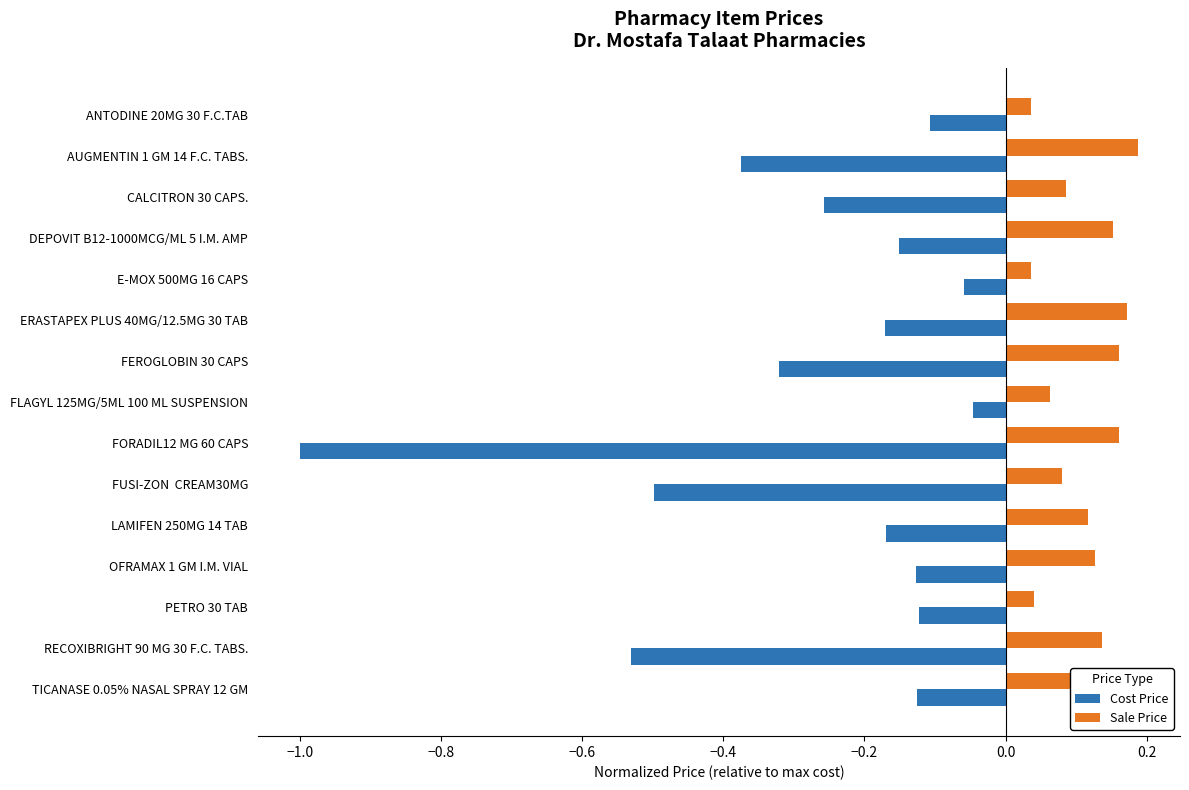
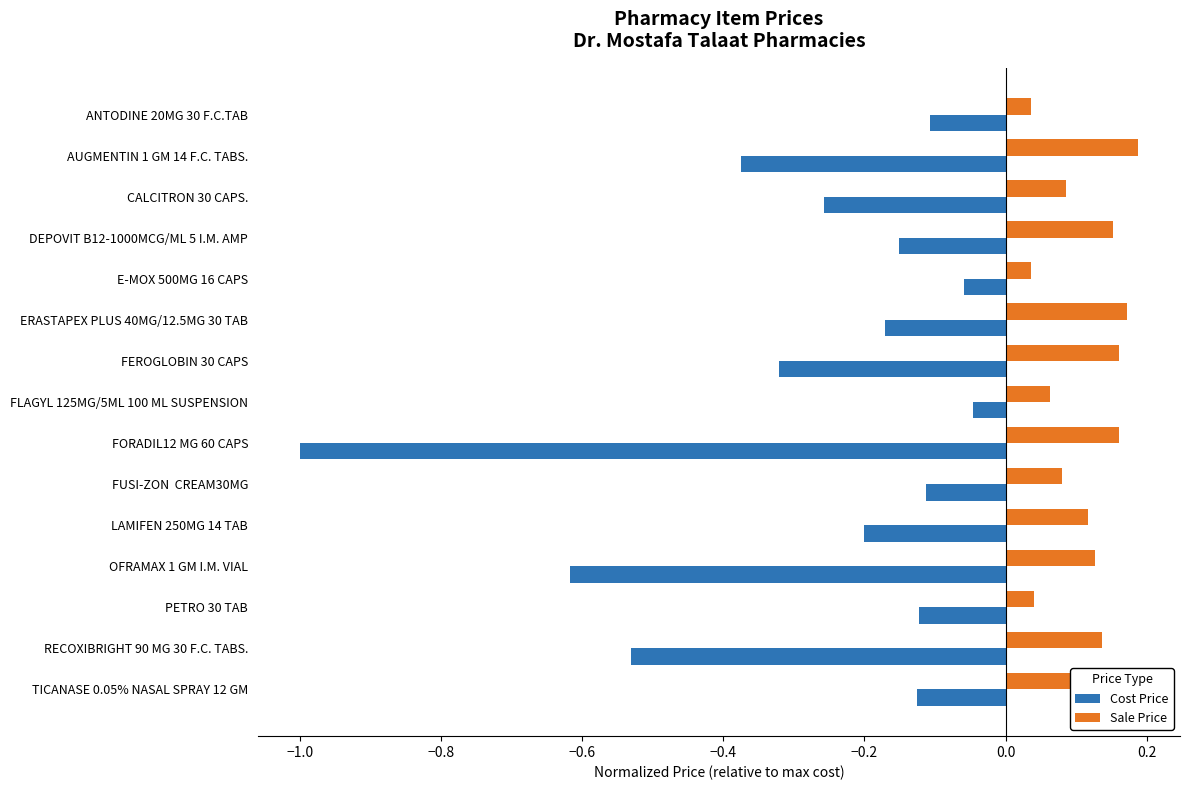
Cost Price, FUSI-ZON CREAM30MG: -0.50 -> -0.11
Cost Price, LAMIFEN 250MG 14 TAB: -0.17 -> -0.20
Cost Price, OFRAMAX 1 GM I.M. VIAL: -0.13 -> -0.62
